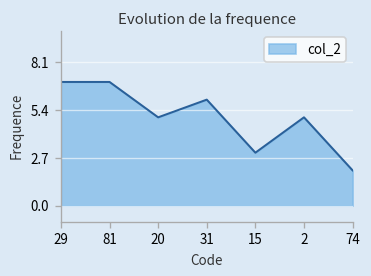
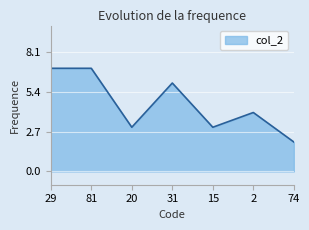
20: 5 -> 3
2: 5 -> 4
